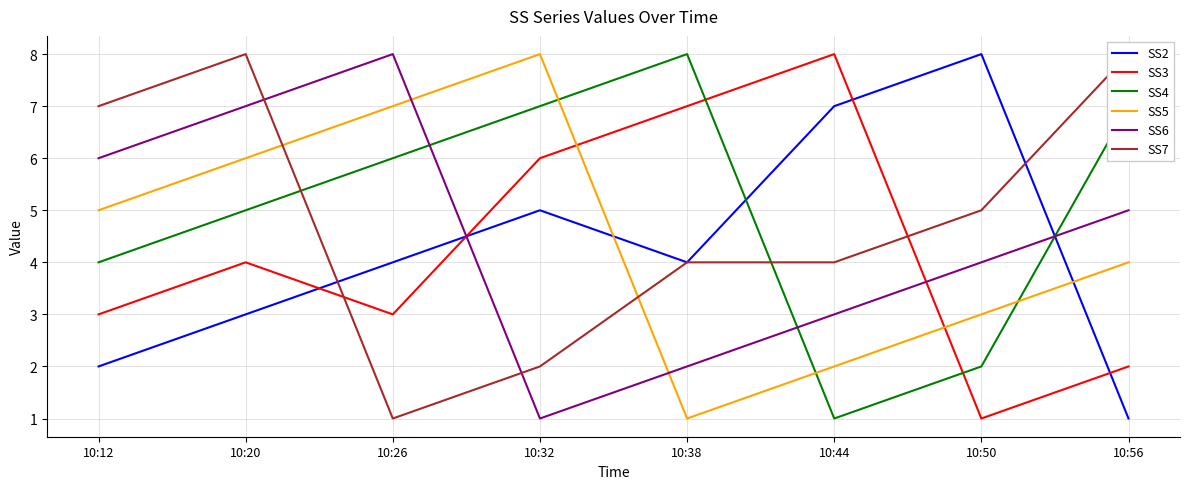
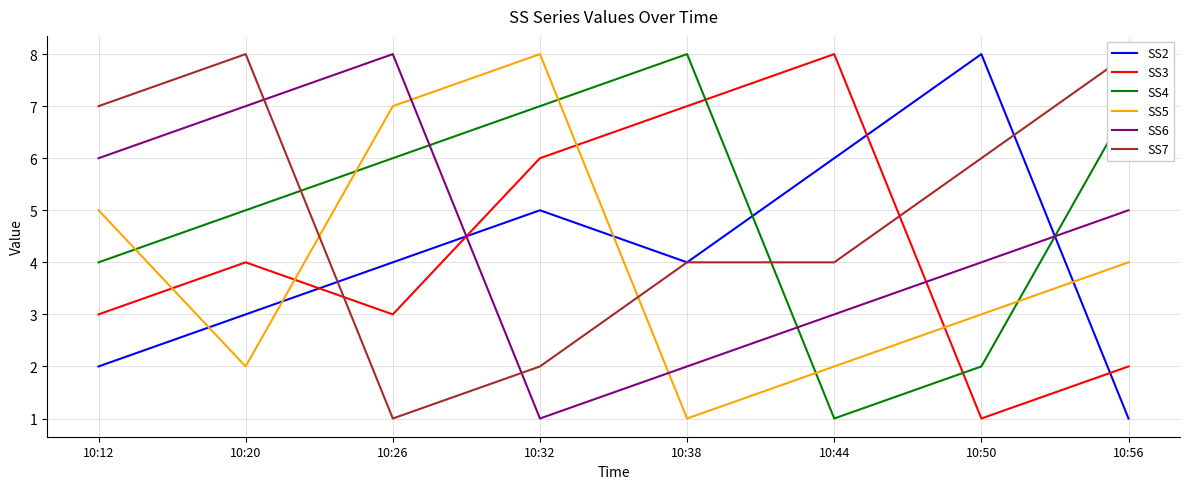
SS5, 10:20: 6 -> 2
SS2, 10:44: 7 -> 6
SS7, 10:50: 5 -> 6
